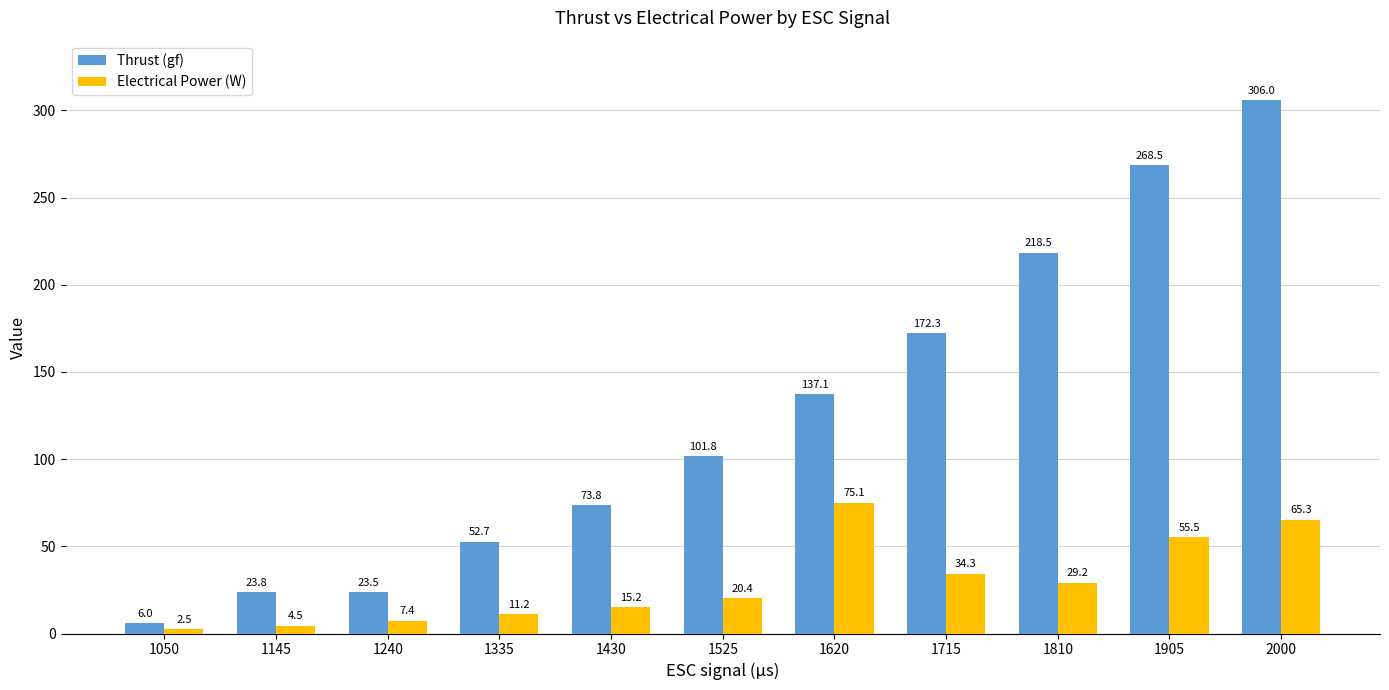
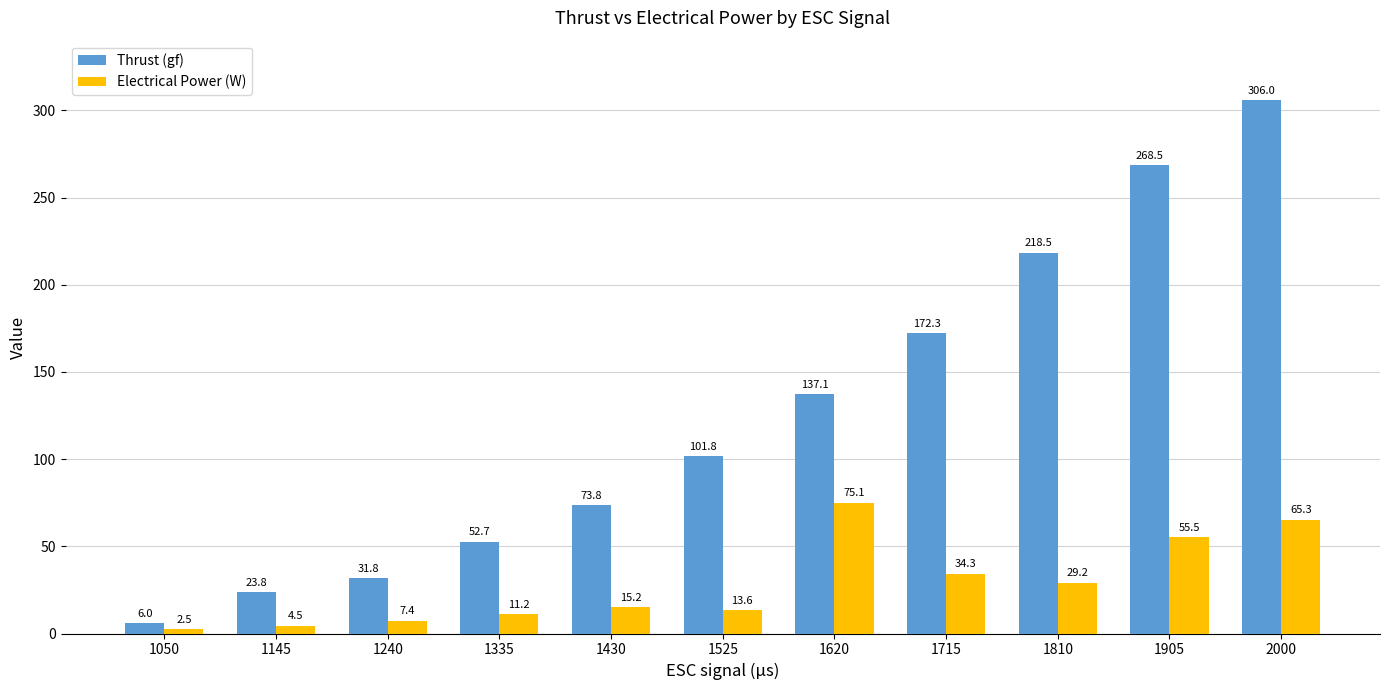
Thrust (gf), 1240: 23.5 -> 31.8
Electrical Power (W), 1525: 20.4 -> 13.6
